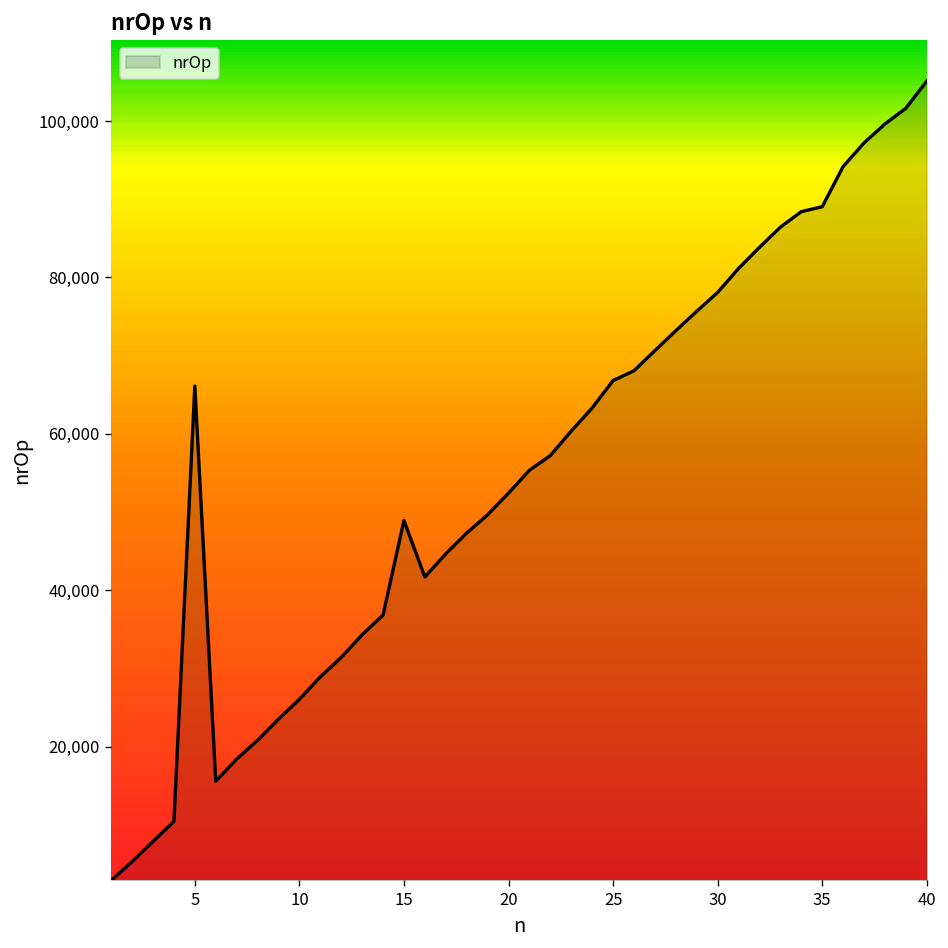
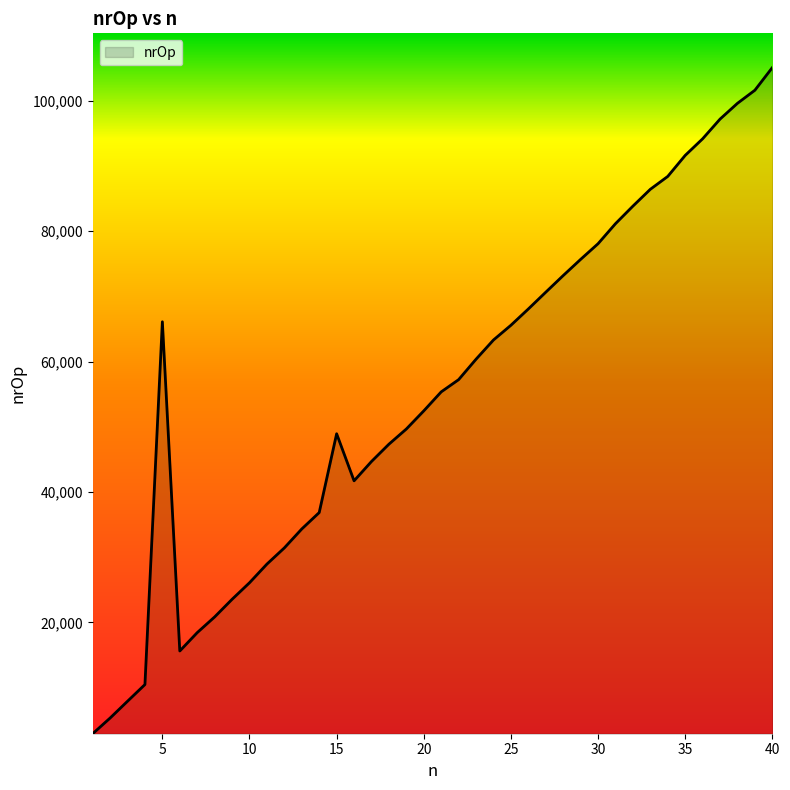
25: 67,000 -> 66,000
35: 89,000 -> 92,000
